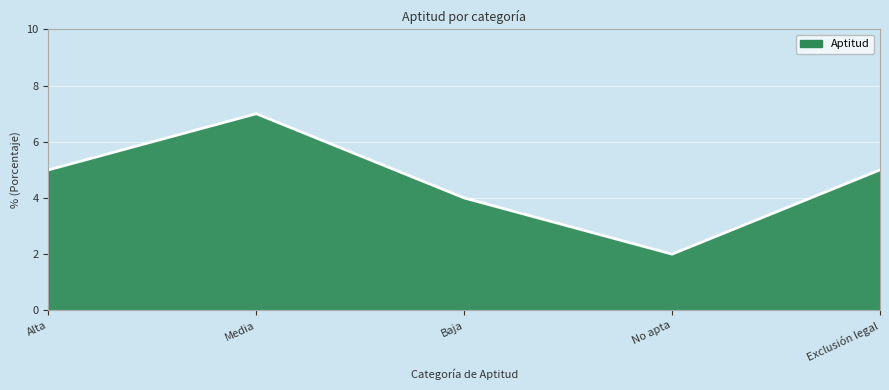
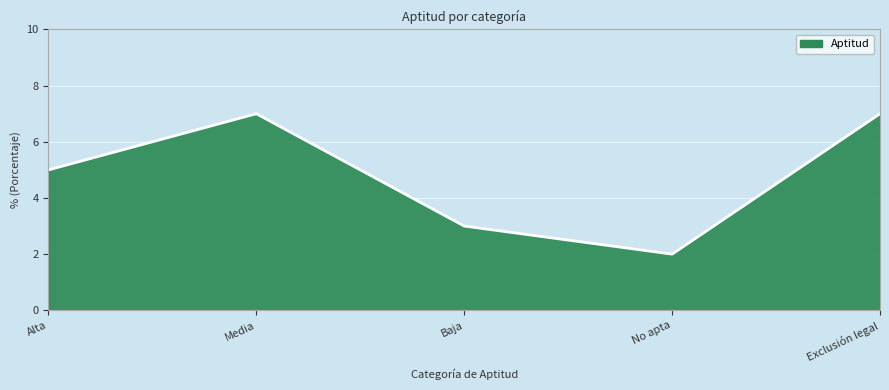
Baja: 4 -> 3
Exclusión legal: 5 -> 7
